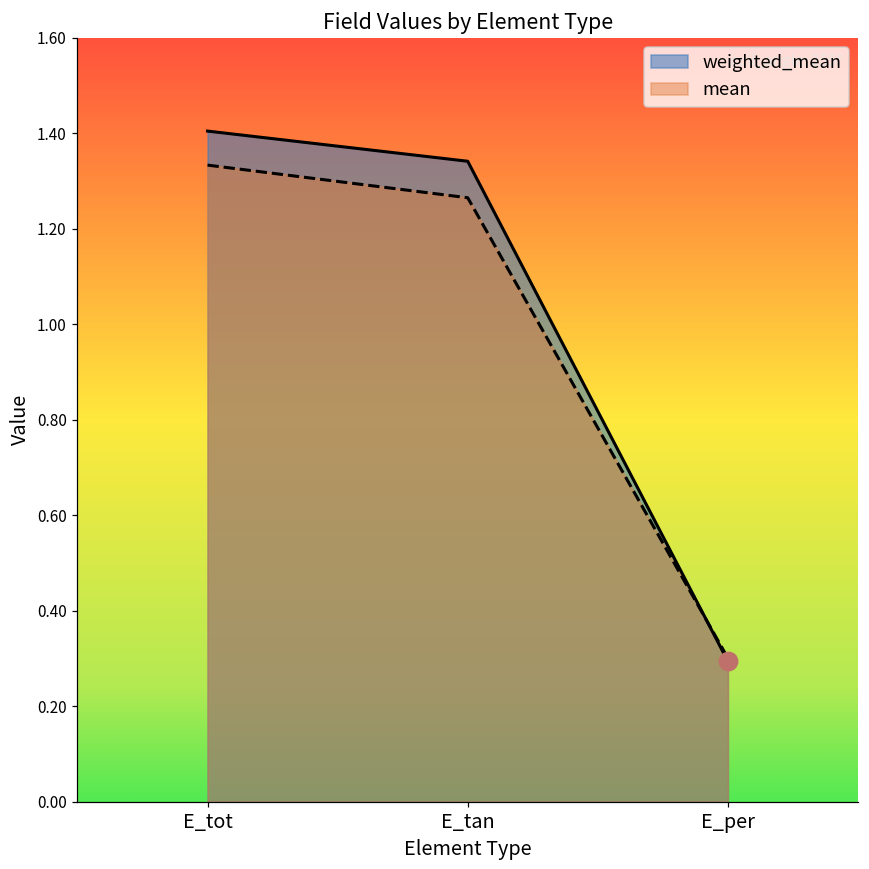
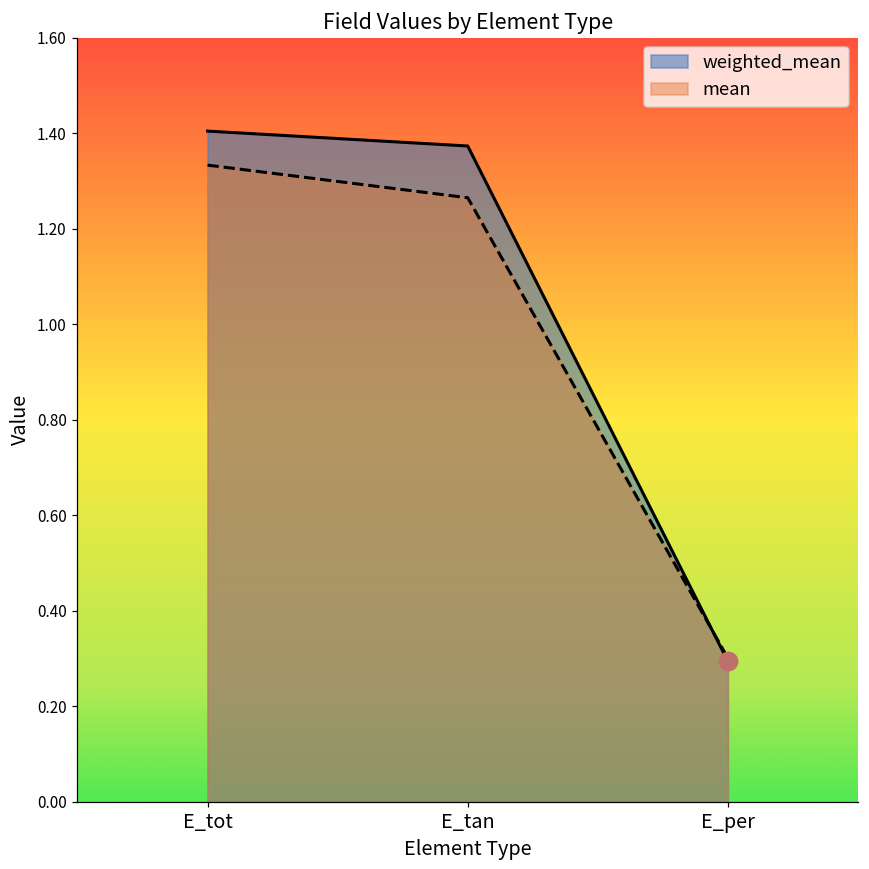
weighted_mean, E_tan: 1.34 -> 1.37
